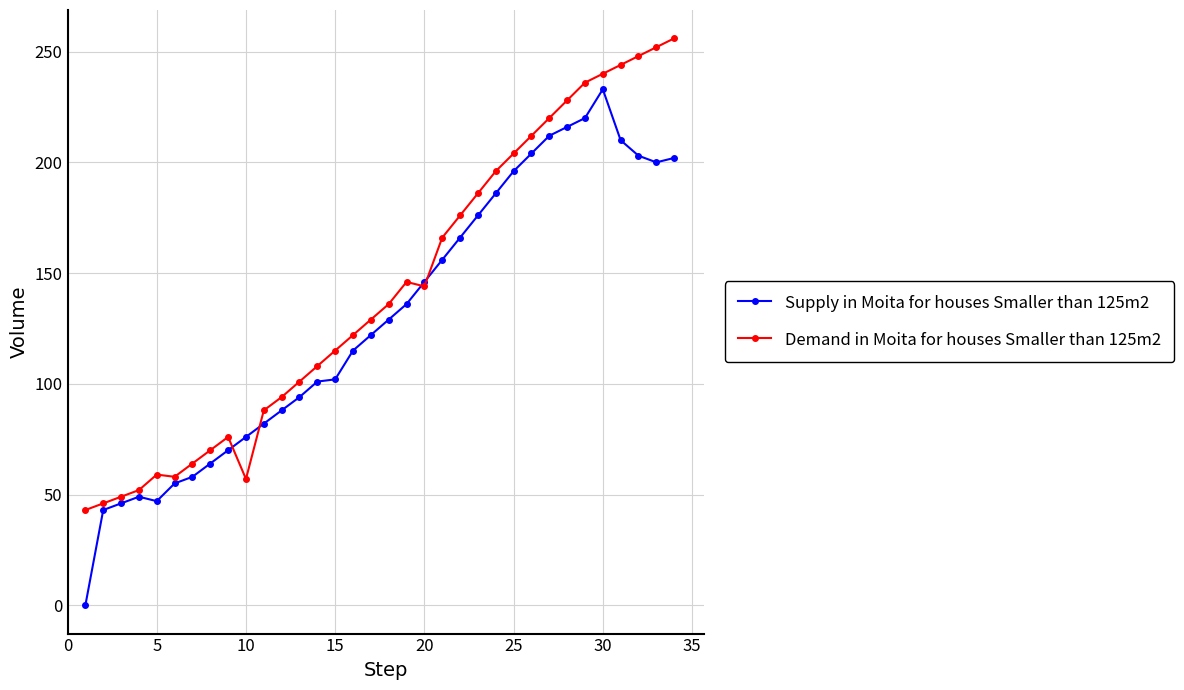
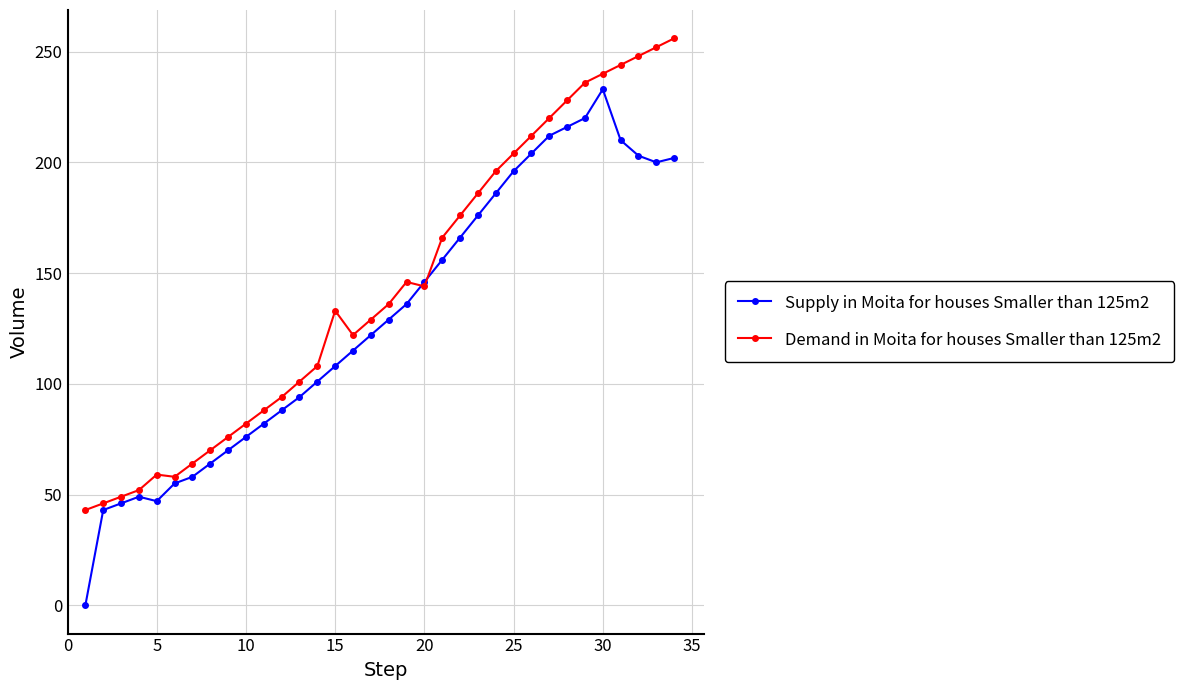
Demand in Moita for houses Smaller than 125m2, 10: 57 -> 82
Supply in Moita for houses Smaller than 125m2, 15: 102 -> 108
Demand in Moita for houses Smaller than 125m2, 15: 115 -> 133
